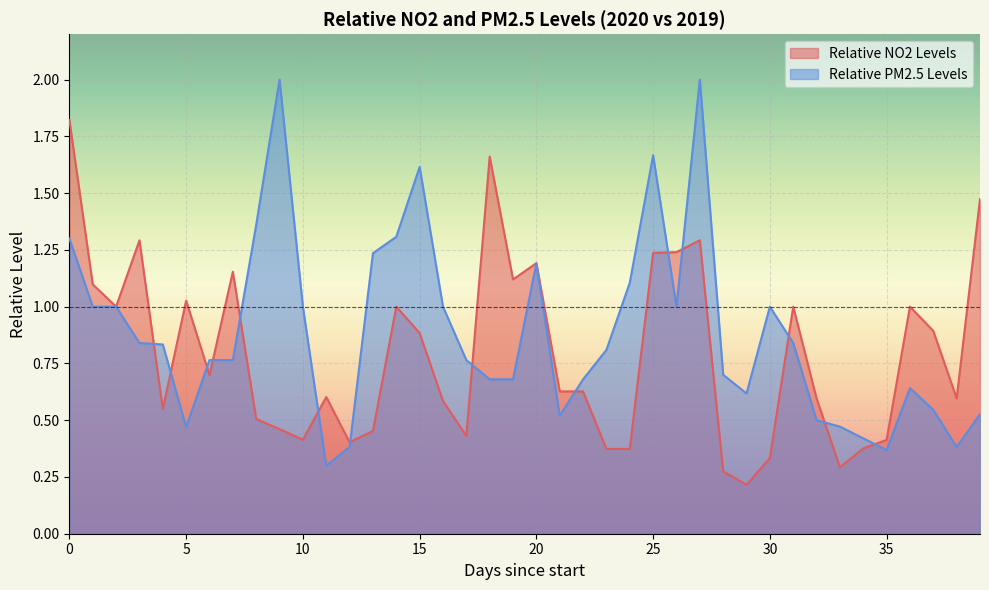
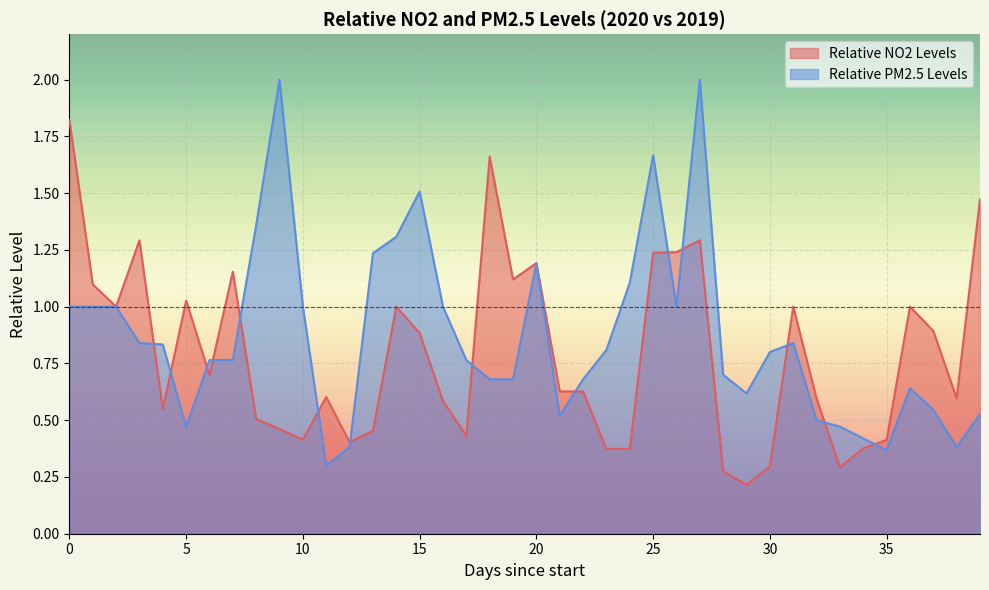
Relative PM2.5 Levels, 0: 1.3 -> 1.0
Relative PM2.5 Levels, 15: 1.62 -> 1.51
Relative NO2 Levels, 30: 0.33 -> 0.30
Relative PM2.5 Levels, 30: 1.0 -> 0.8
